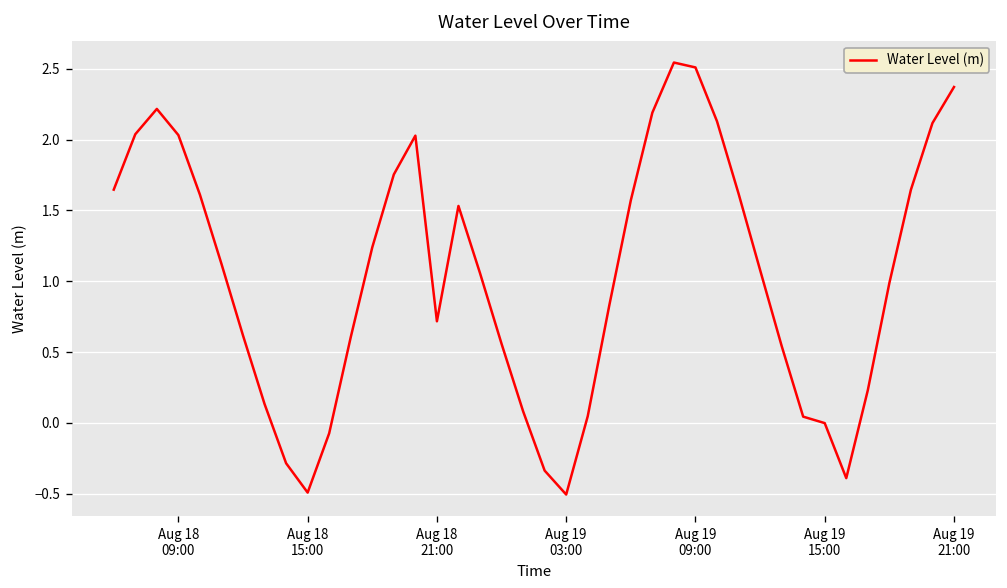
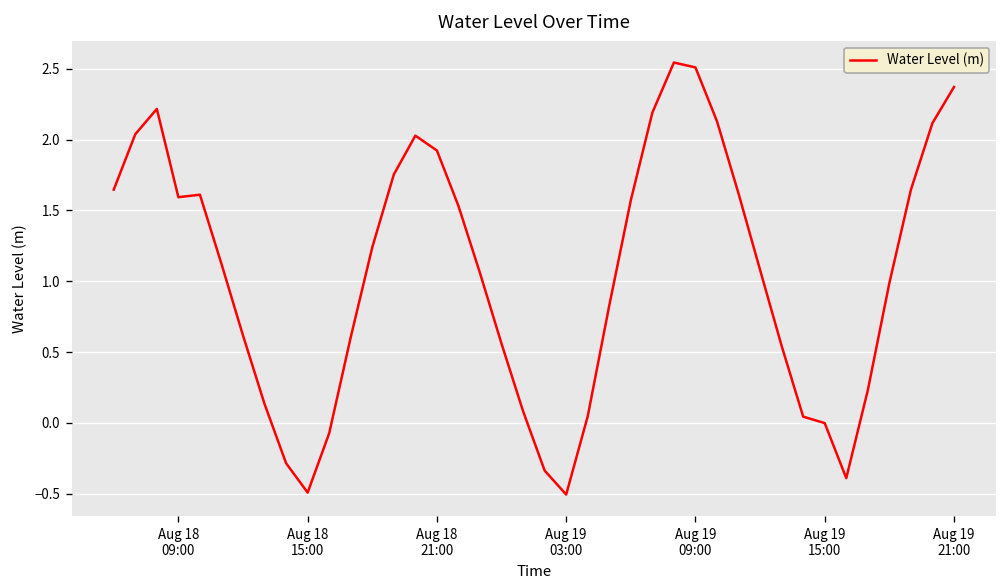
Aug 18 09:00: 2.03 -> 1.59
Aug 18 21:00: 0.72 -> 1.92
